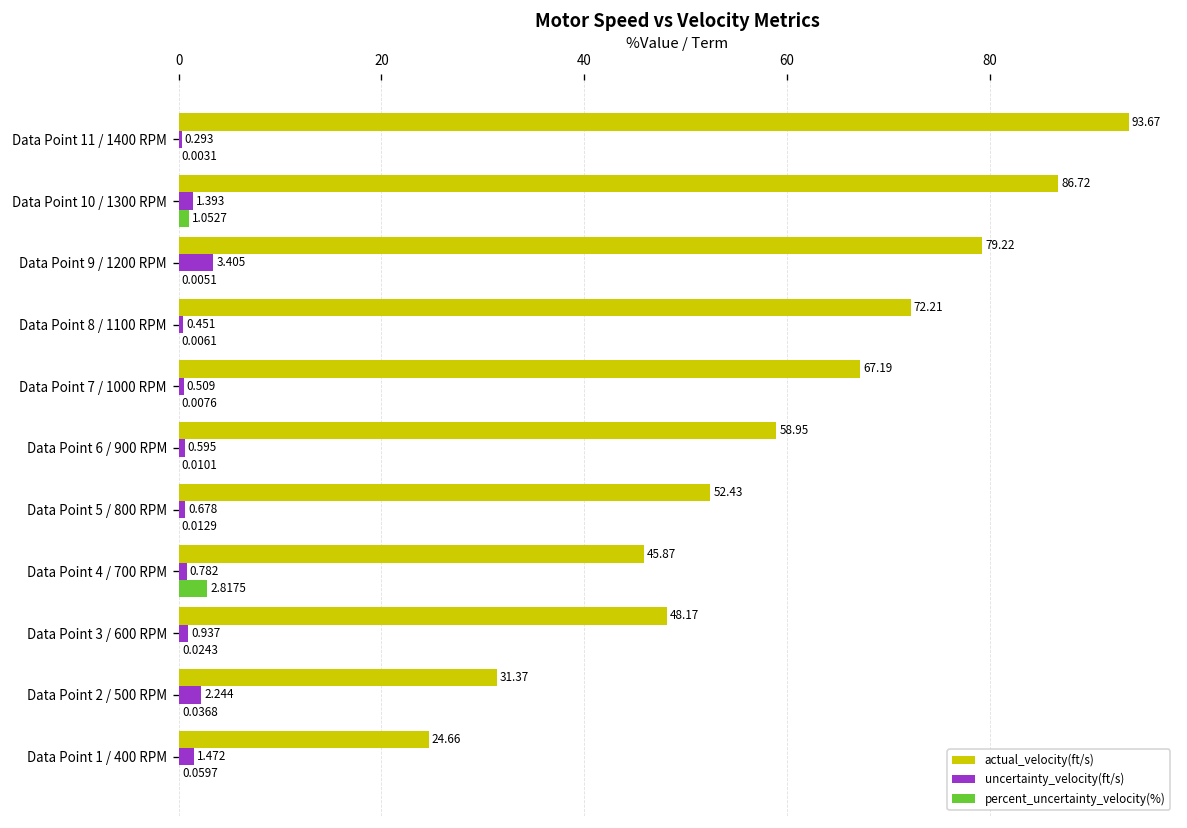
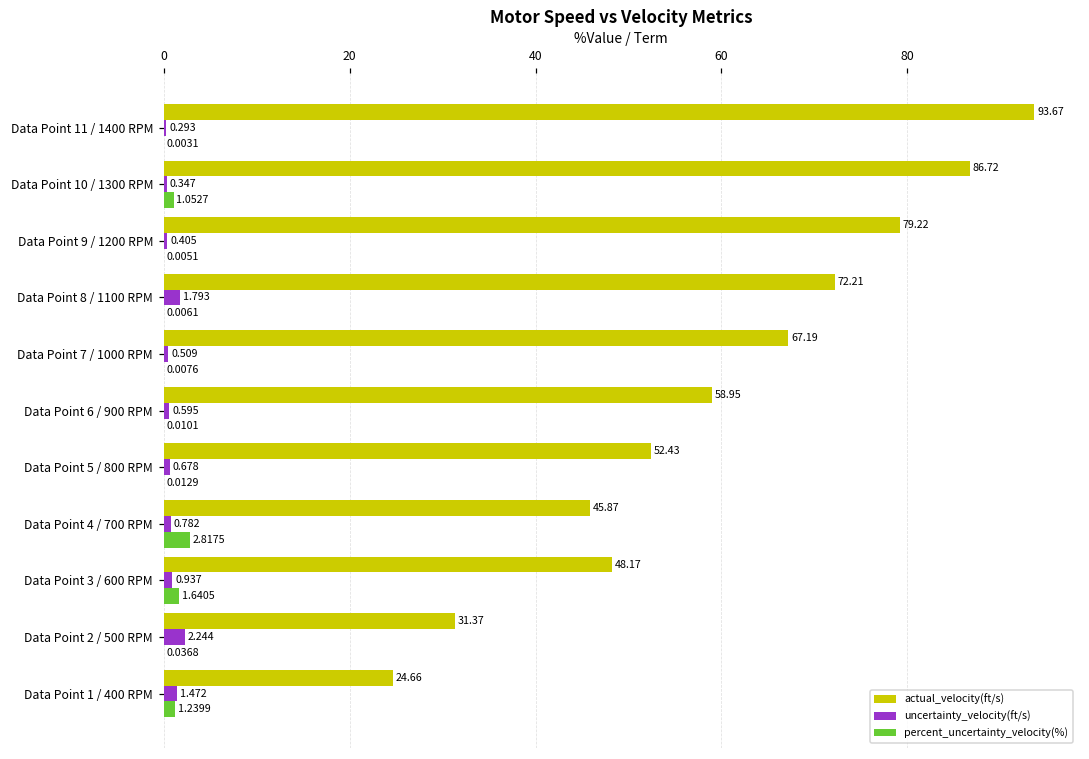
uncertainty_velocity(ft/s), Data Point 10 / 1300 RPM: 1.393 -> 0.347
uncertainty_velocity(ft/s), Data Point 9 / 1200 RPM: 3.405 -> 0.405
uncertainty_velocity(ft/s), Data Point 8 / 1100 RPM: 0.451 -> 1.793
percent_uncertainty_velocity(%), Data Point 3 / 600 RPM: 0.0243 -> 1.6405
percent_uncertainty_velocity(%), Data Point 1 / 400 RPM: 0.0597 -> 1.2399
